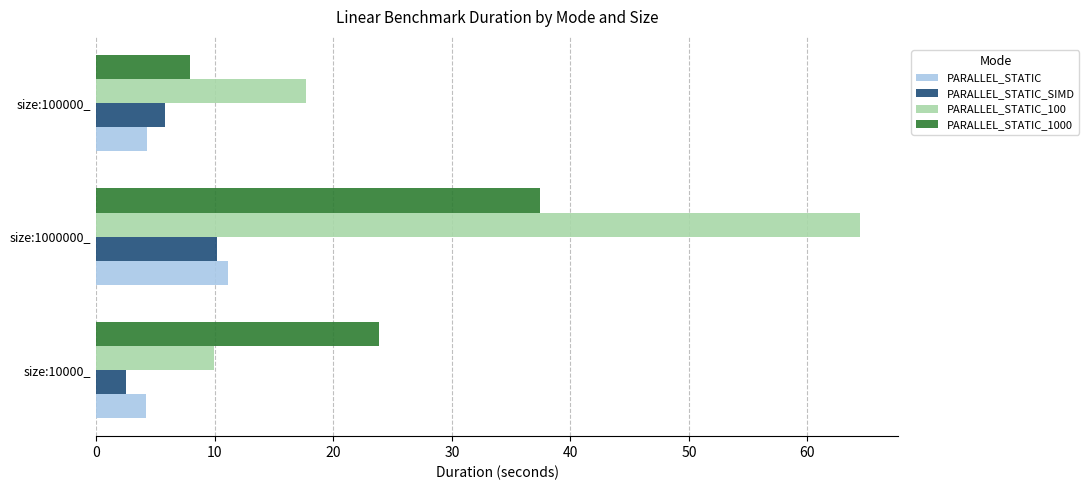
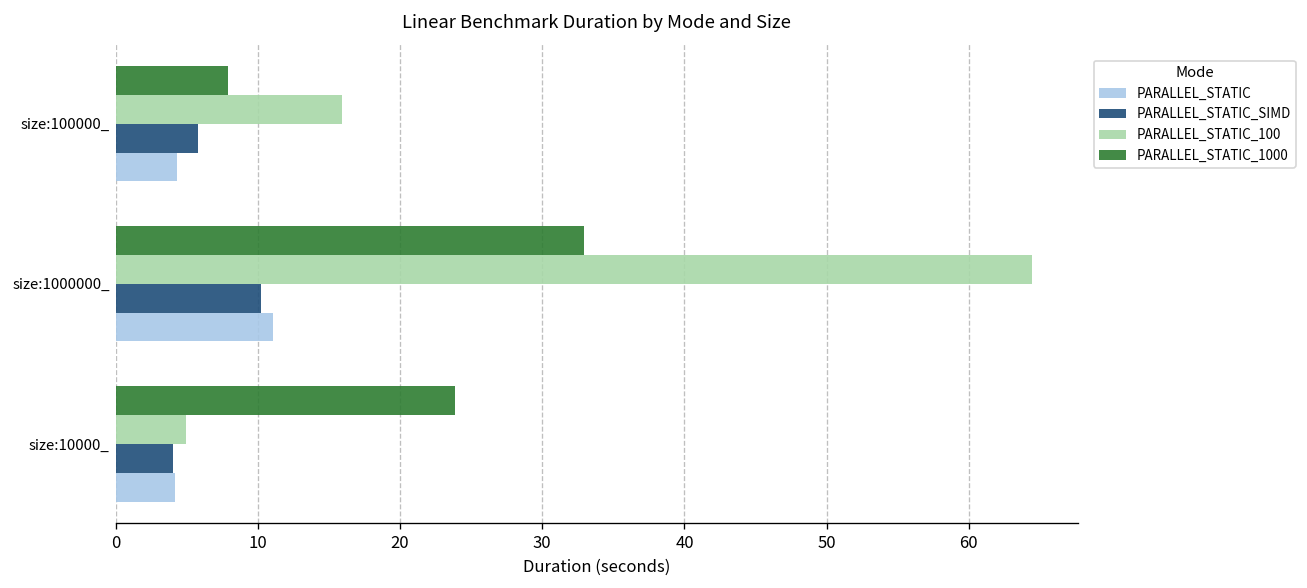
PARALLEL_STATIC_100, size:100000_: 17.7 -> 15.9
PARALLEL_STATIC_1000, size:1000000_: 37.5 -> 32.9
PARALLEL_STATIC_100, size:10000_: 9.9 -> 5.0
PARALLEL_STATIC_SIMD, size:10000_: 2.5 -> 4.1
